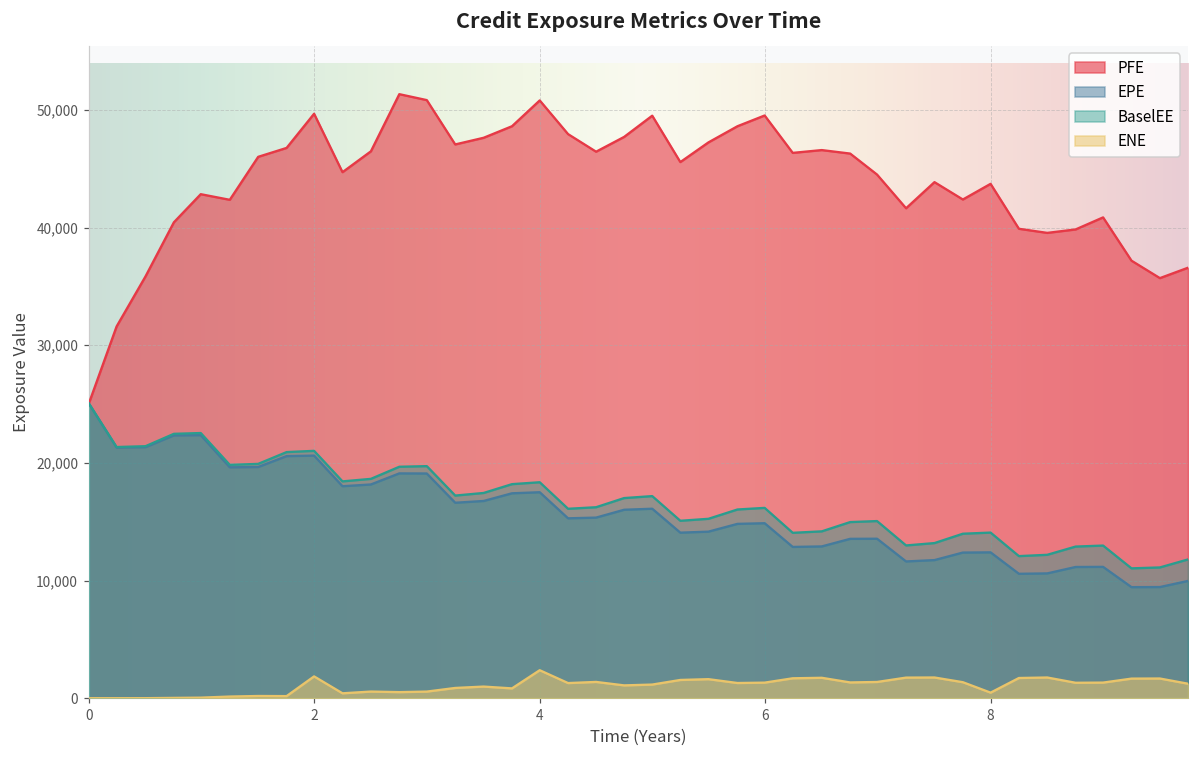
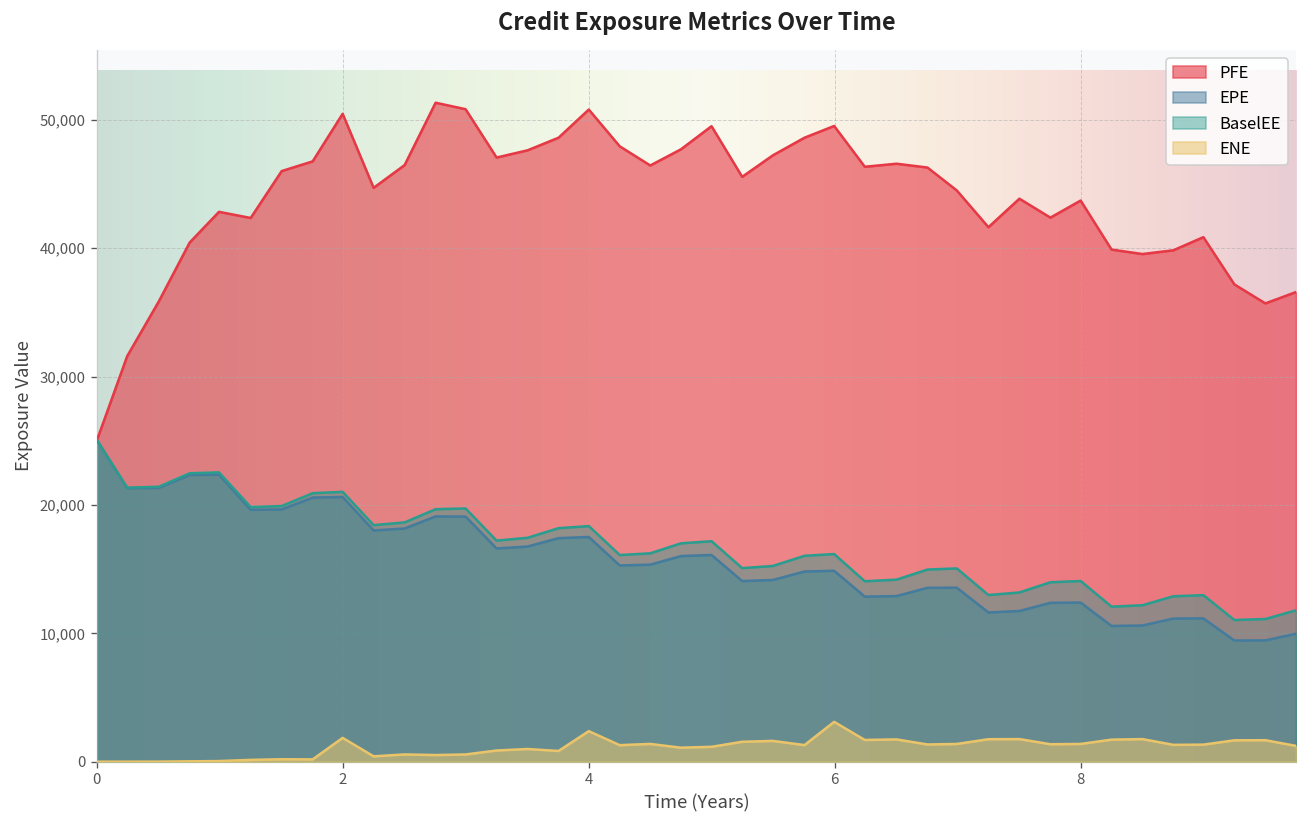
PFE, 2: 49,700 -> 50,500
ENE, 6: 1,300 -> 3,100
ENE, 8: 500 -> 1,400
